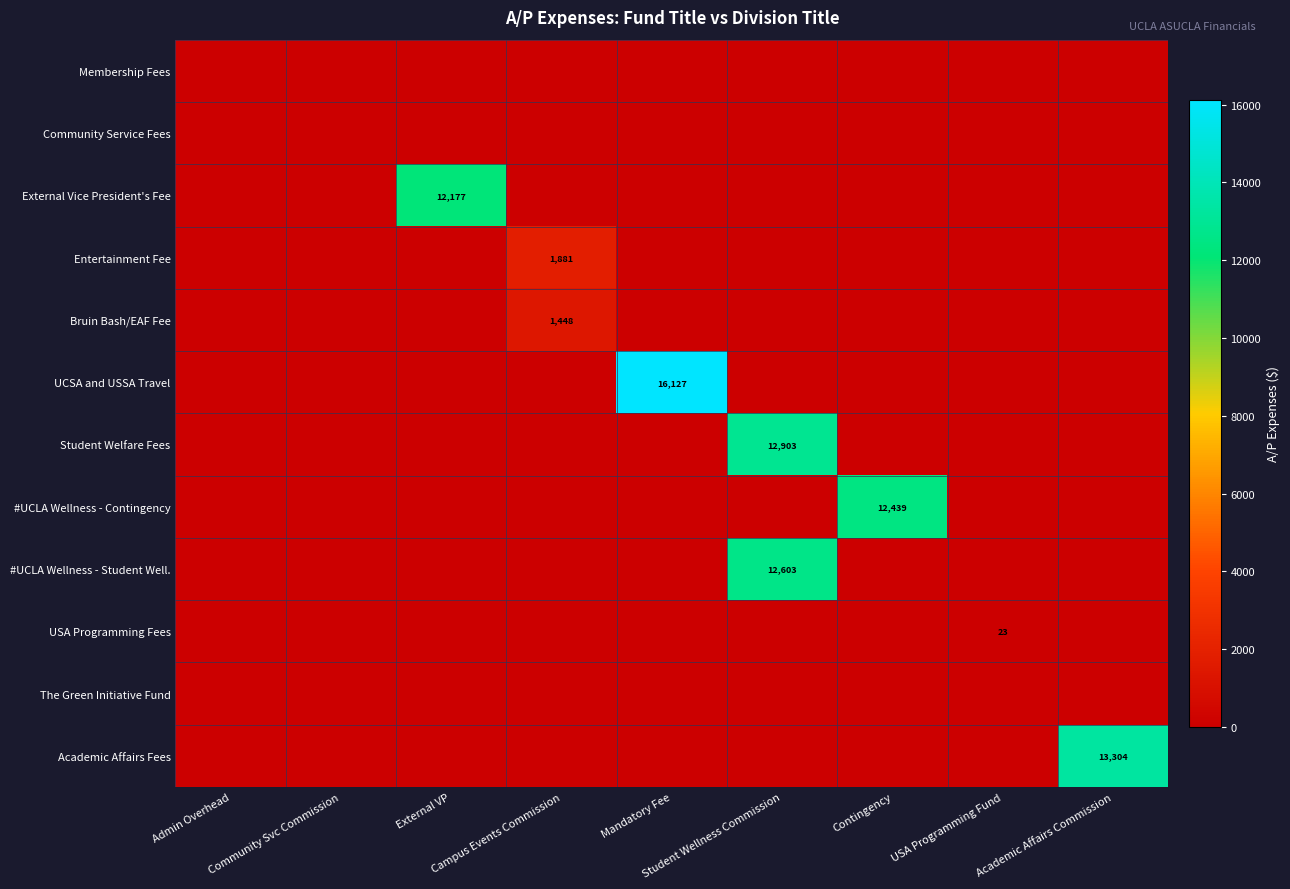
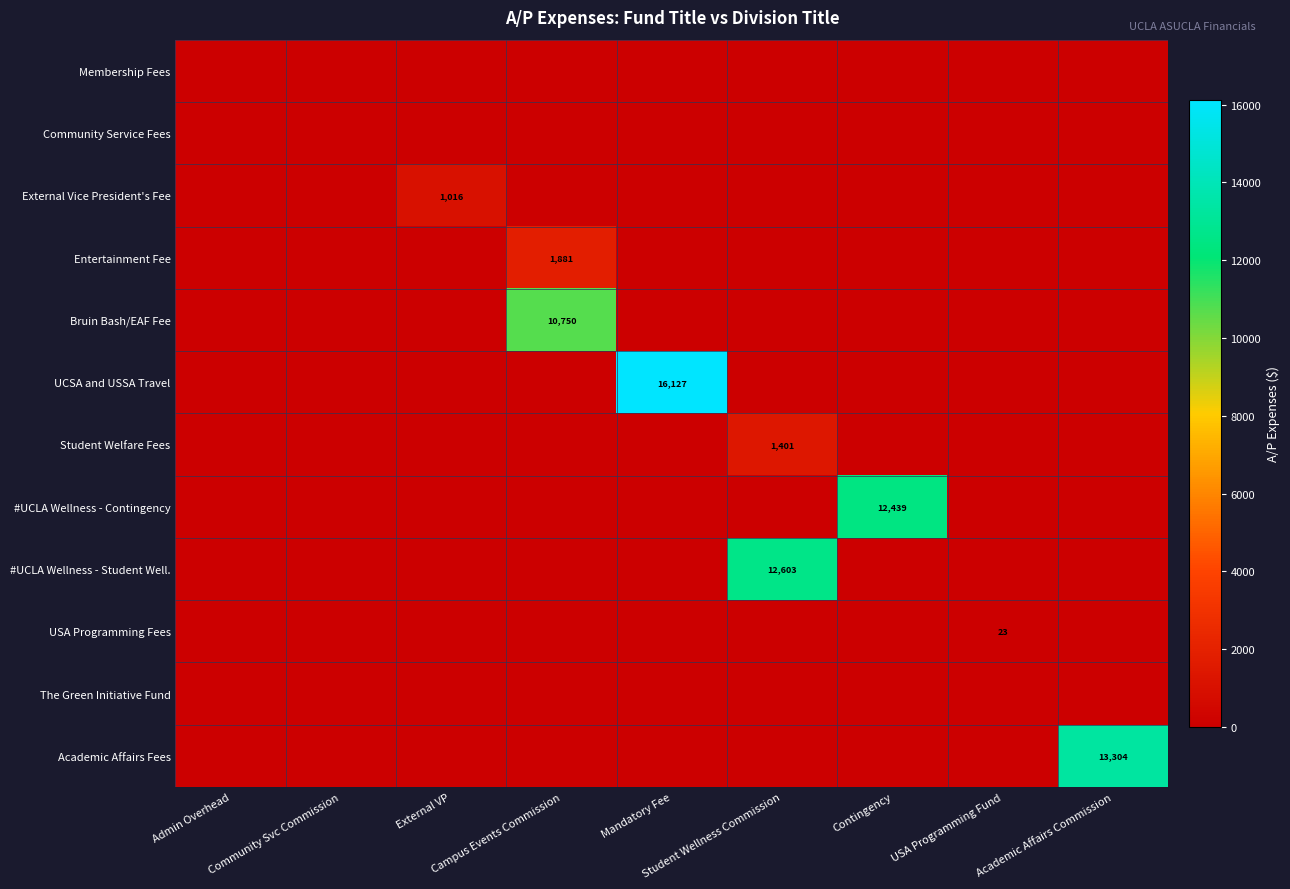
External Vice President's Fee, External VP: 12,177 -> 1,016
Bruin Bash/EAF Fee, Campus Events Commission: 1,448 -> 10,750
Student Welfare Fees, Student Wellness Commission: 12,903 -> 1,401
